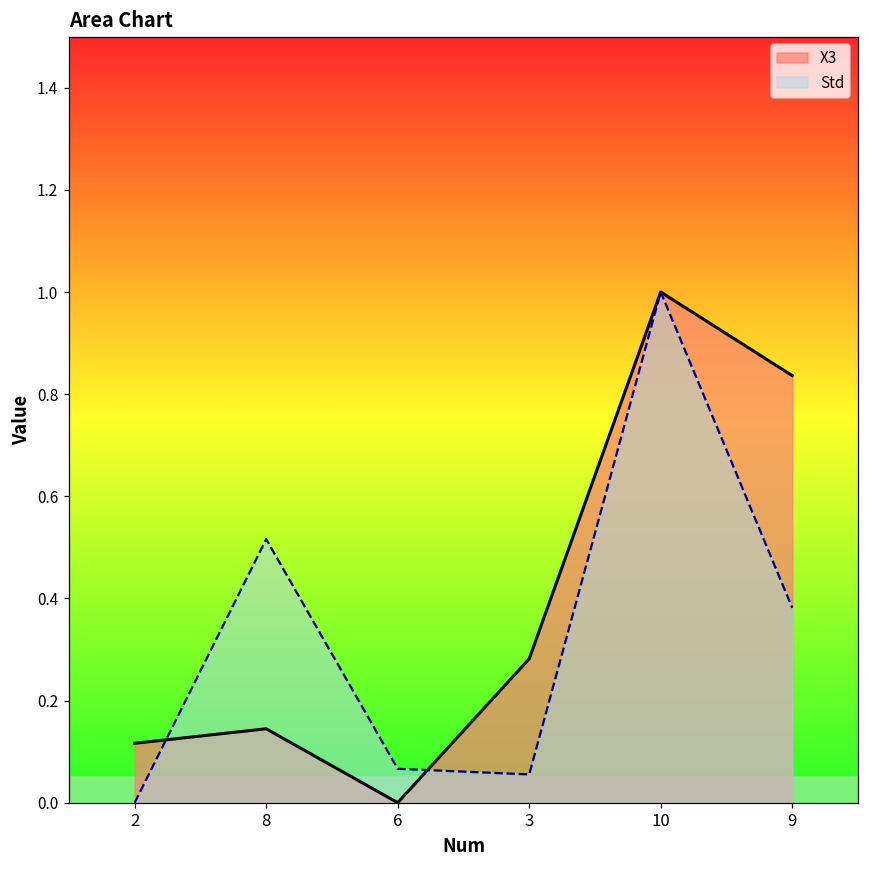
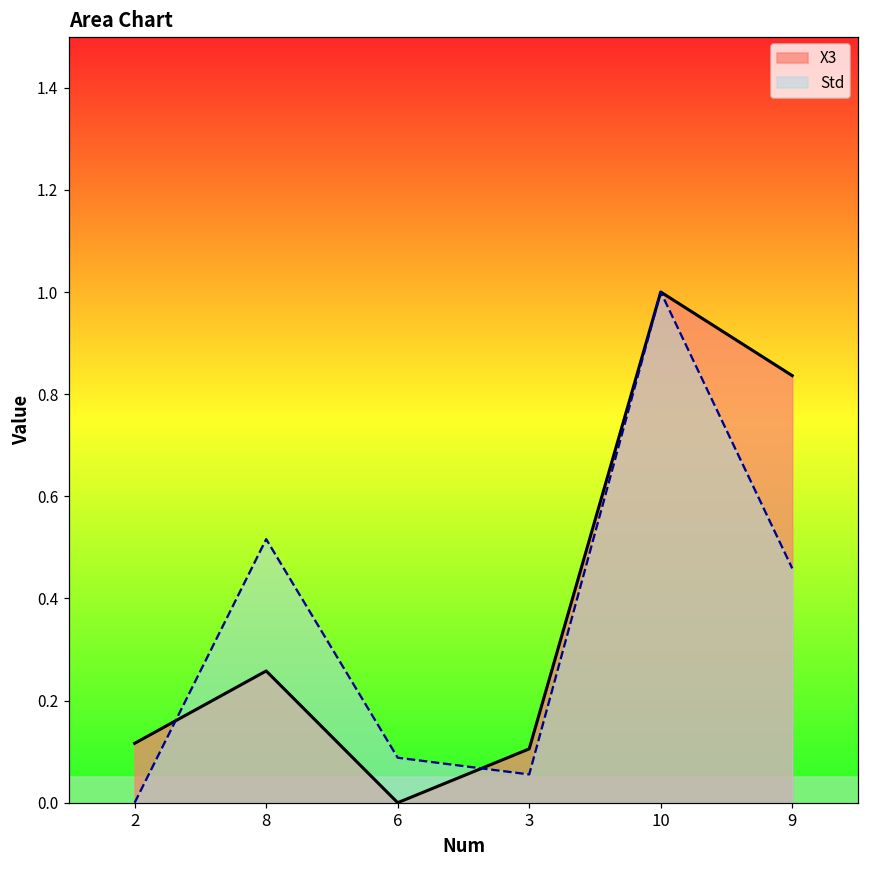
X3, 8: 0.14 -> 0.26
Std, 6: 0.07 -> 0.09
X3, 3: 0.28 -> 0.11
Std, 9: 0.38 -> 0.46
